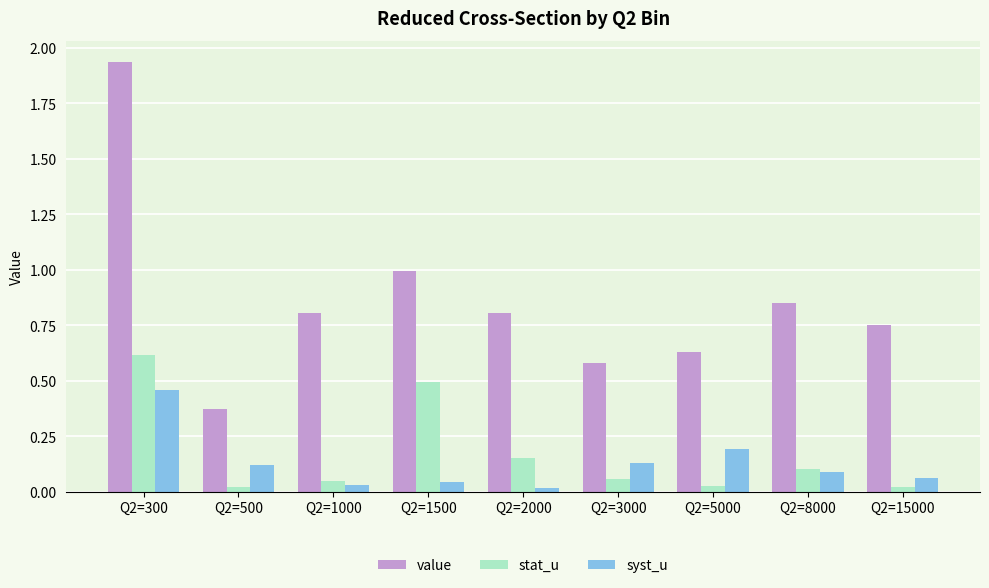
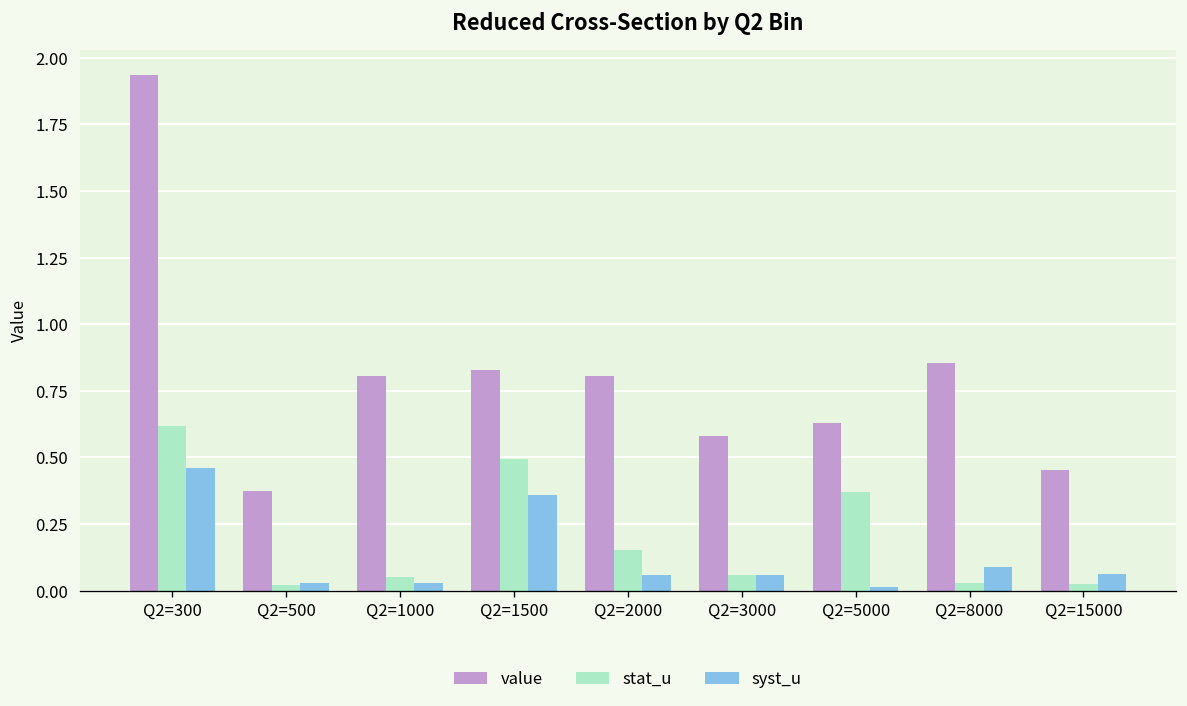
syst_u, Q2=500: 0.12 -> 0.03
value, Q2=1500: 0.99 -> 0.83
syst_u, Q2=1500: 0.04 -> 0.36
syst_u, Q2=2000: 0.02 -> 0.06
syst_u, Q2=3000: 0.13 -> 0.06
stat_u, Q2=5000: 0.03 -> 0.37
syst_u, Q2=5000: 0.19 -> 0.01
stat_u, Q2=8000: 0.10 -> 0.03
value, Q2=15000: 0.75 -> 0.45
